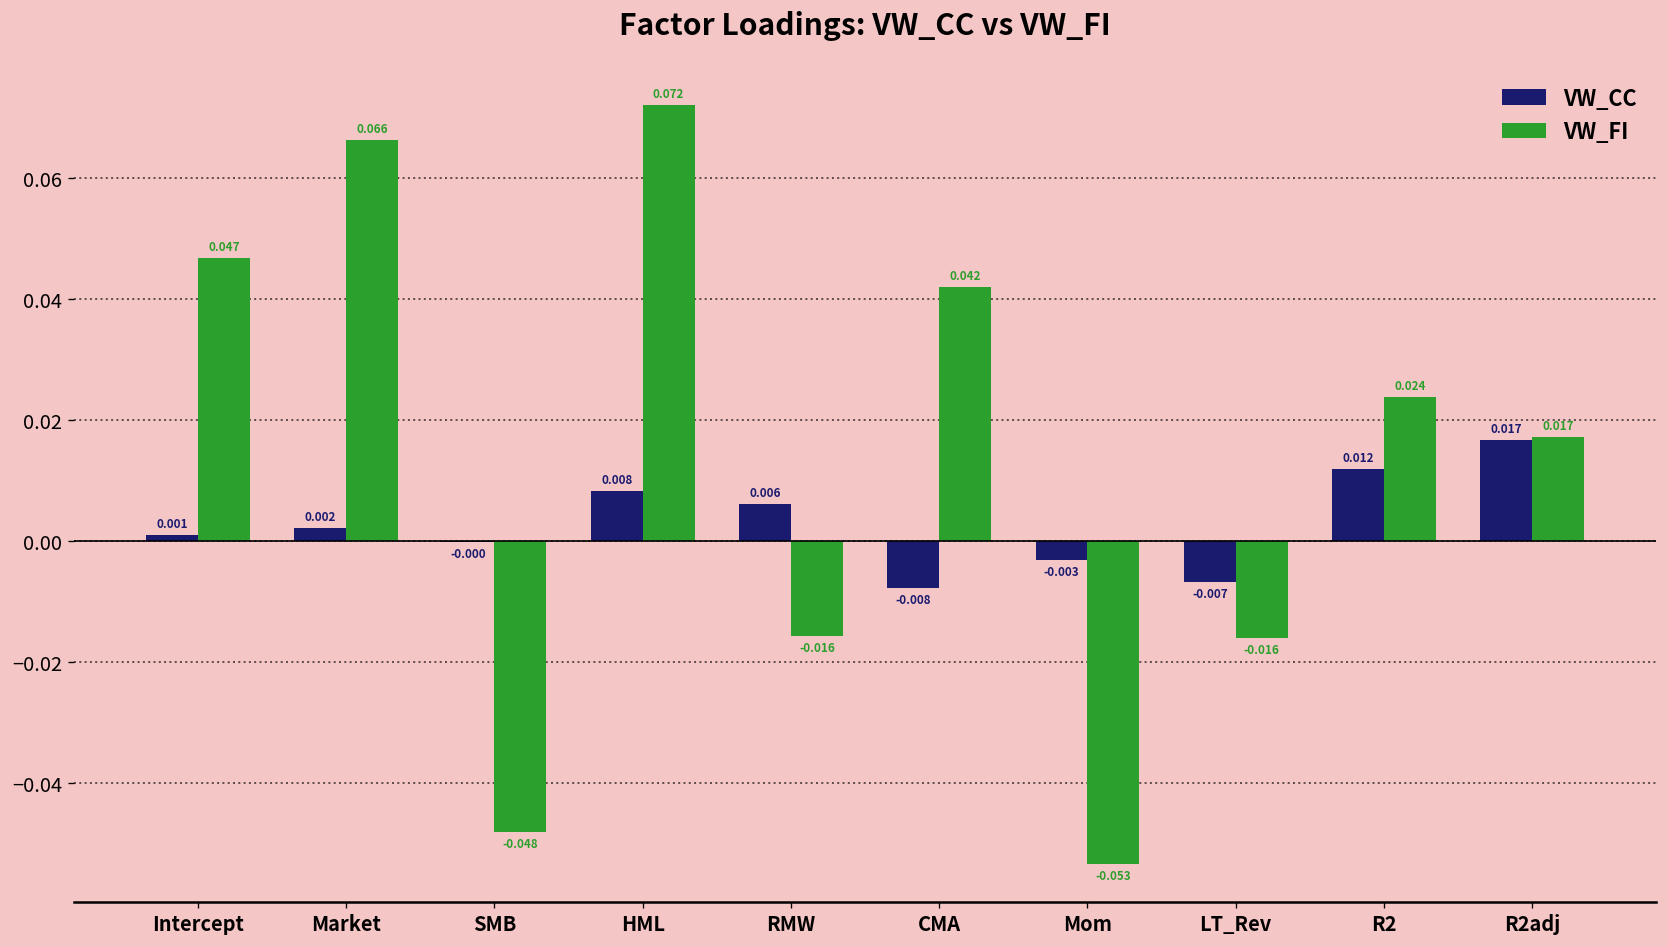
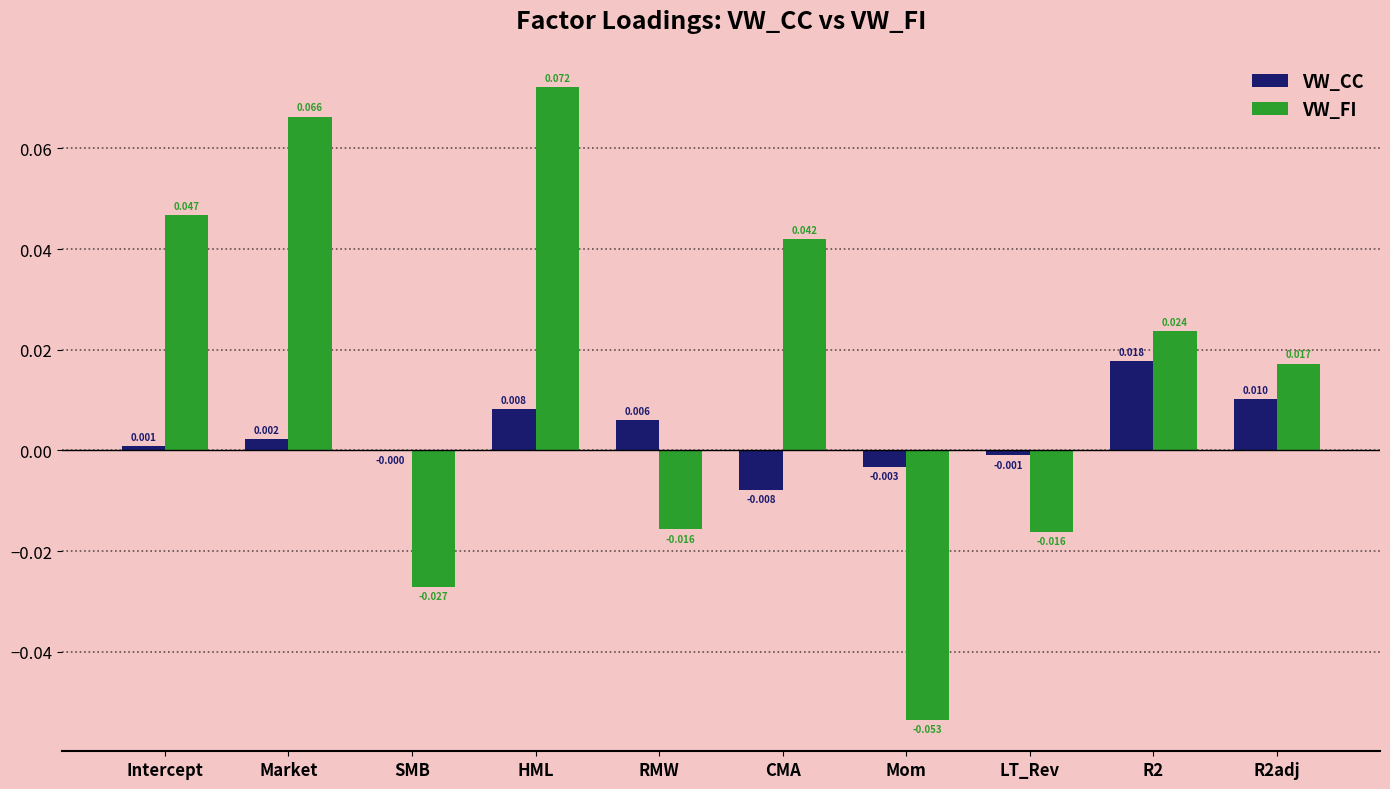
VW_FI, SMB: -0.048 -> -0.027
VW_CC, LT_Rev: -0.007 -> -0.001
VW_CC, R2: 0.012 -> 0.018
VW_CC, R2adj: 0.017 -> 0.010
